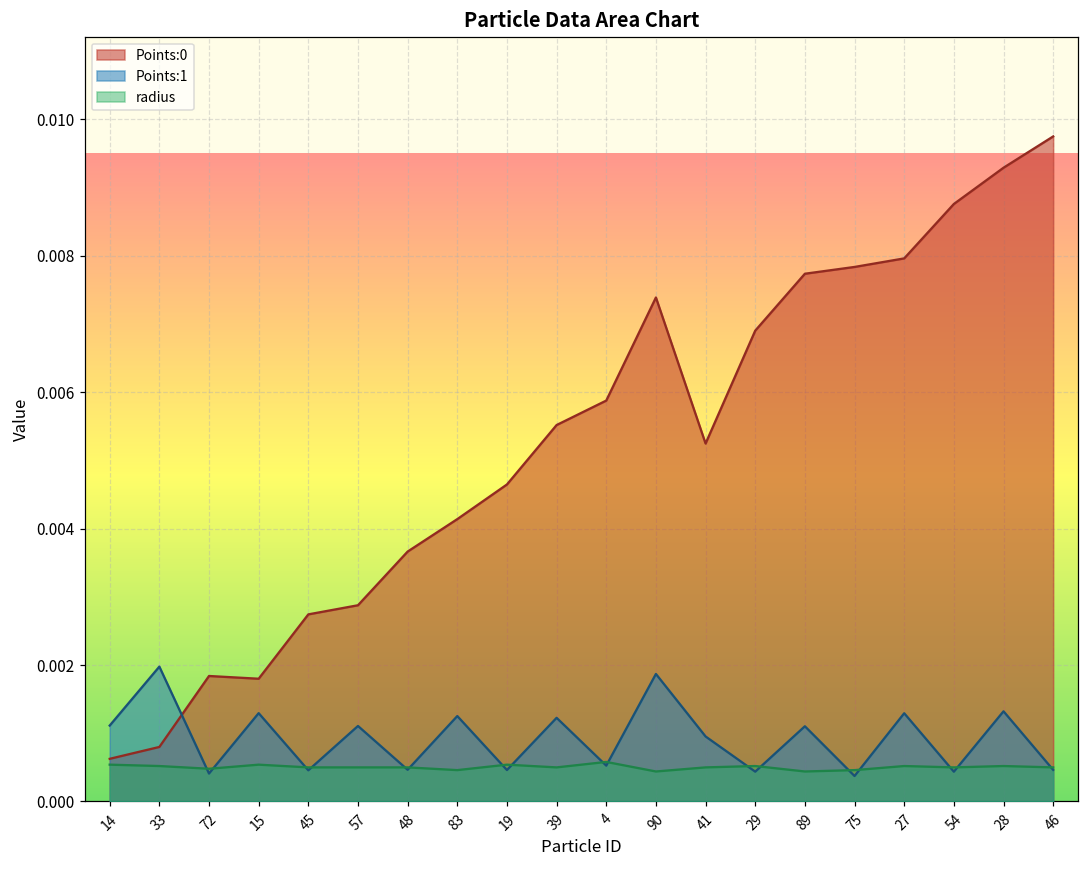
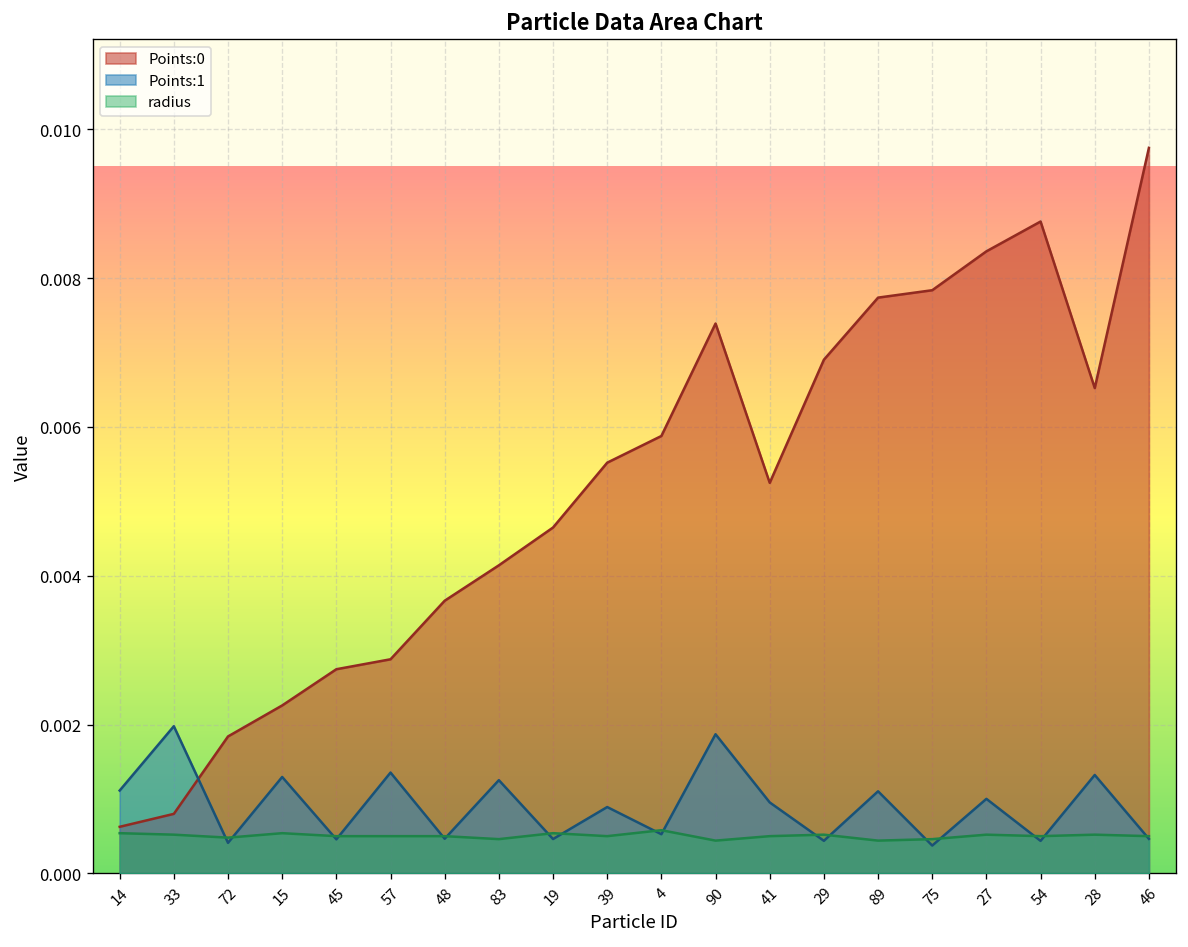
Points:0, 15: 0.0018 -> 0.0023
Points:1, 57: 0.0011 -> 0.0014
Points:1, 39: 0.0012 -> 0.0009
Points:0, 27: 0.0080 -> 0.0084
Points:1, 27: 0.0013 -> 0.0010
Points:0, 28: 0.0093 -> 0.0065
